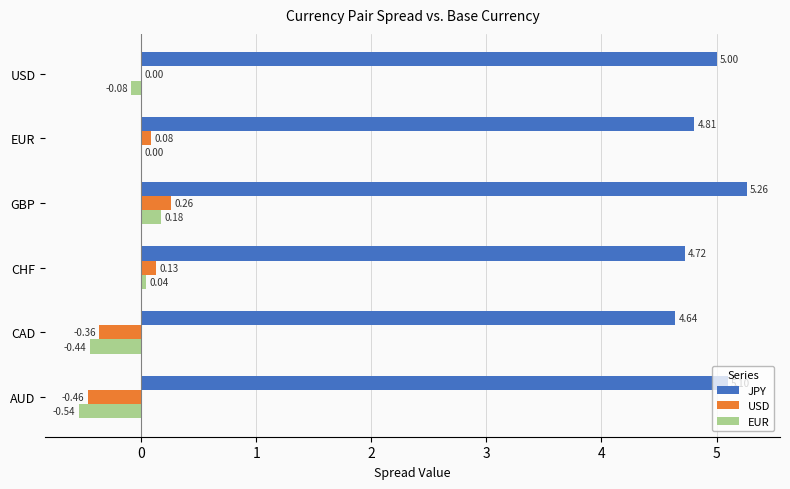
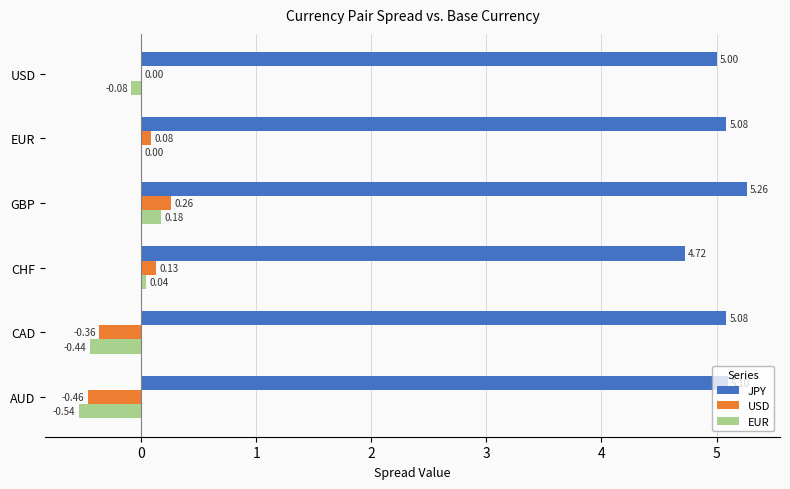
JPY, EUR: 4.81 -> 5.08
JPY, CAD: 4.64 -> 5.08
